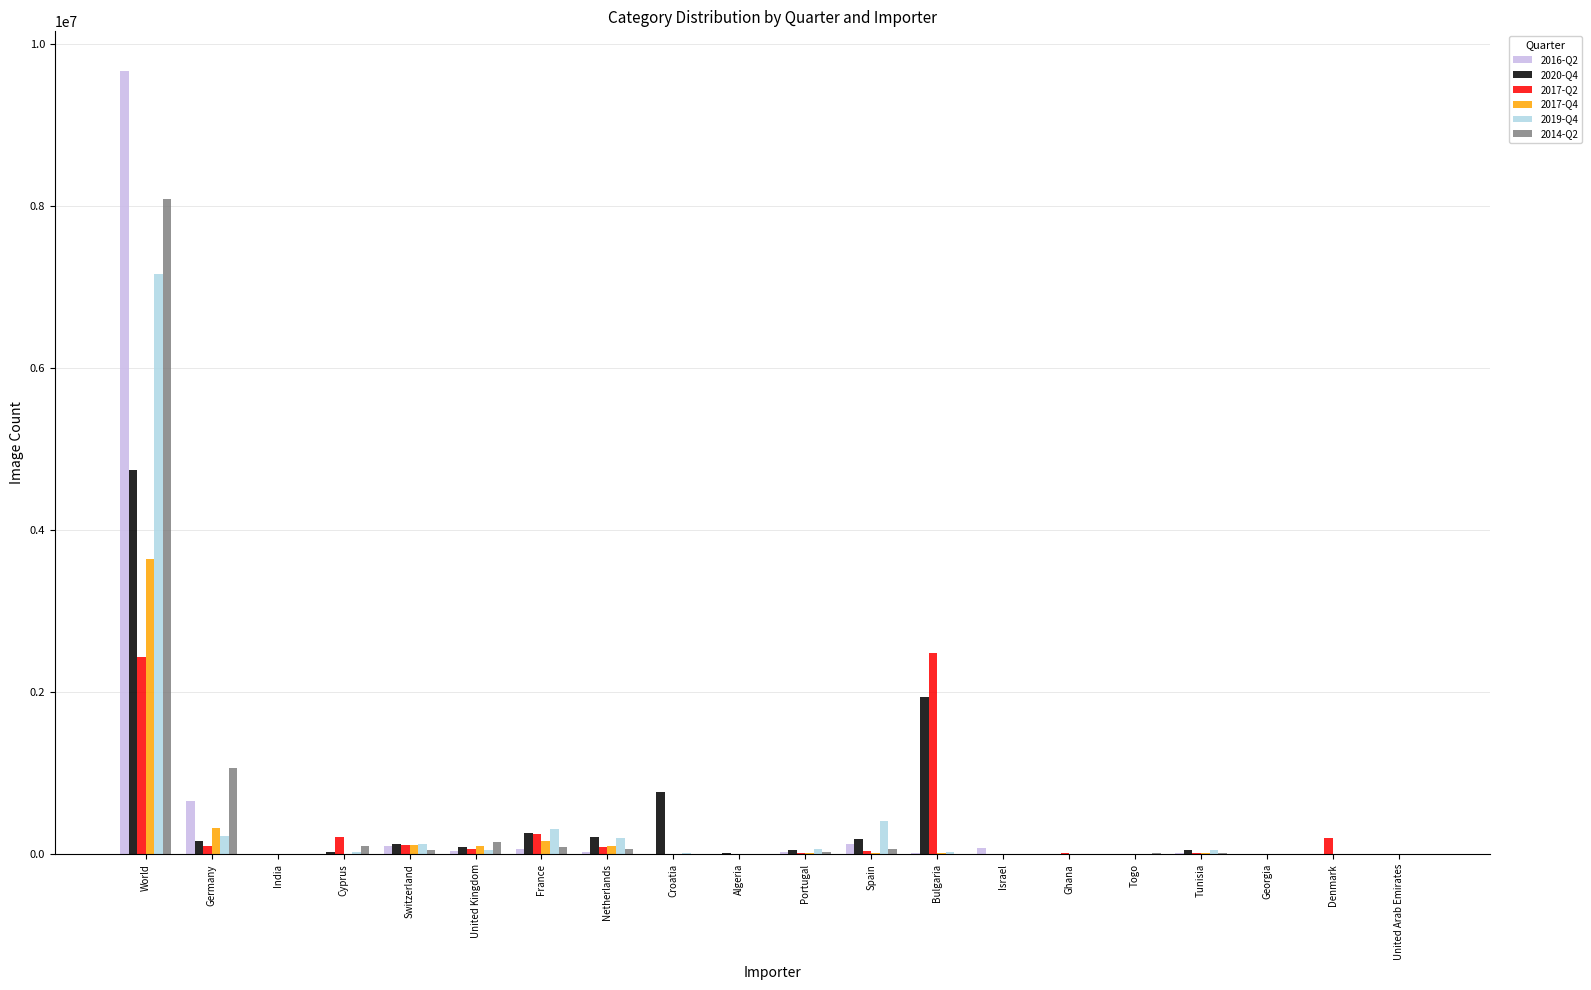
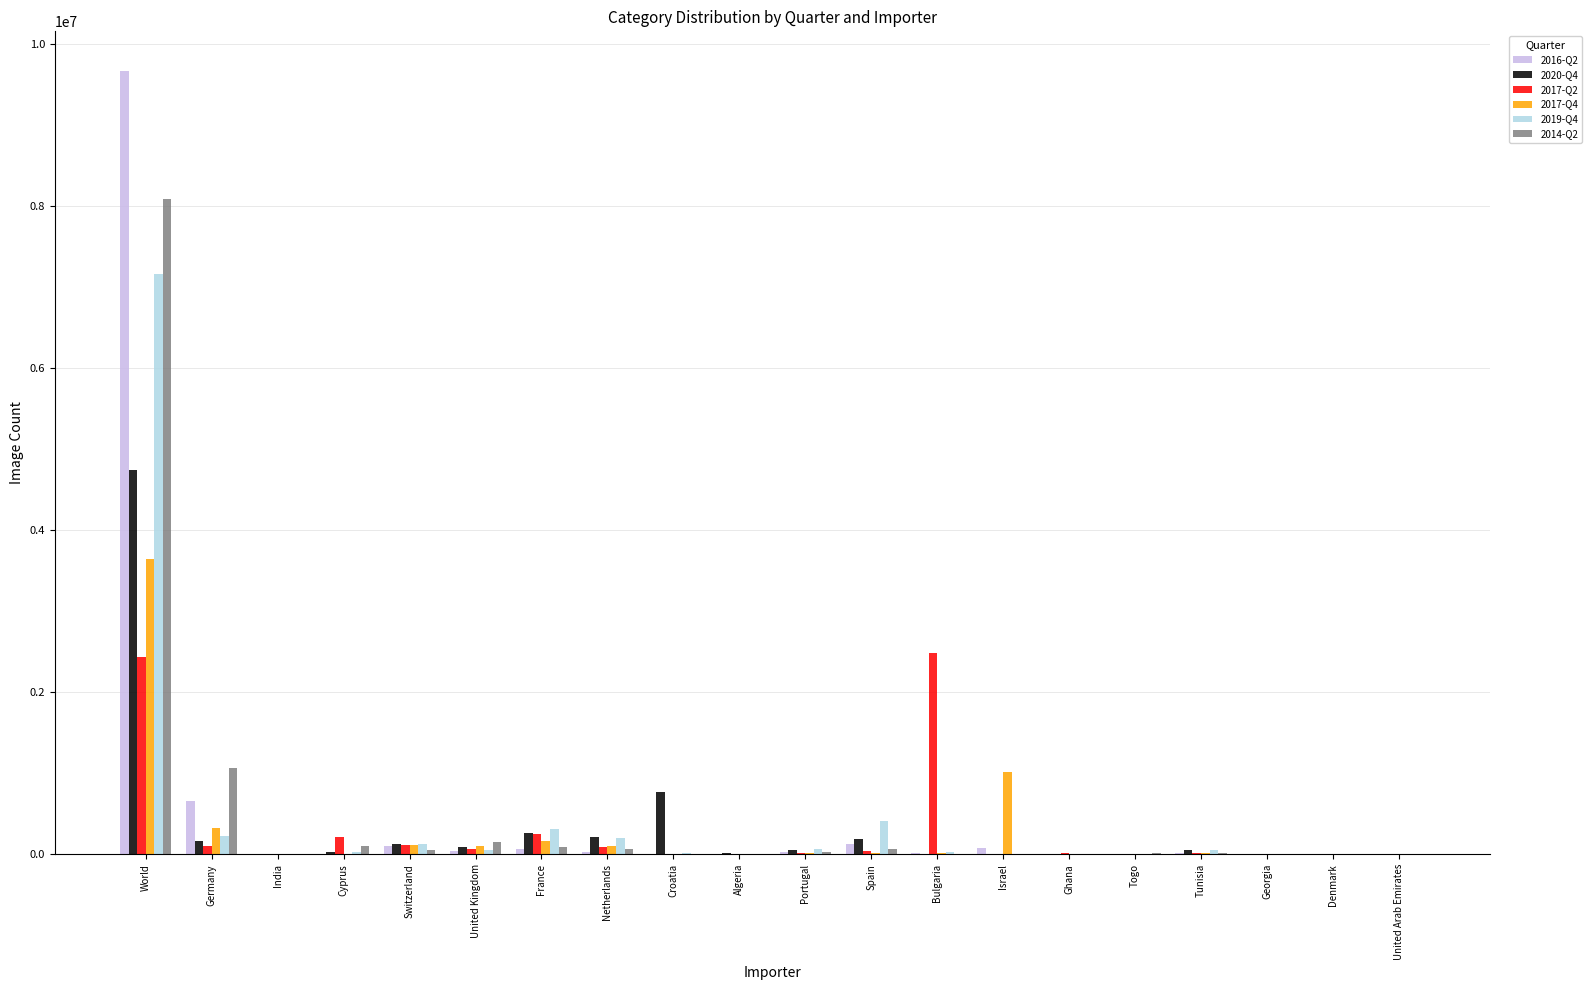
2020-Q4, Bulgaria: 1900000 -> 0
2017-Q4, Israel: 0 -> 1000000
2017-Q2, Denmark: 200000 -> 0
